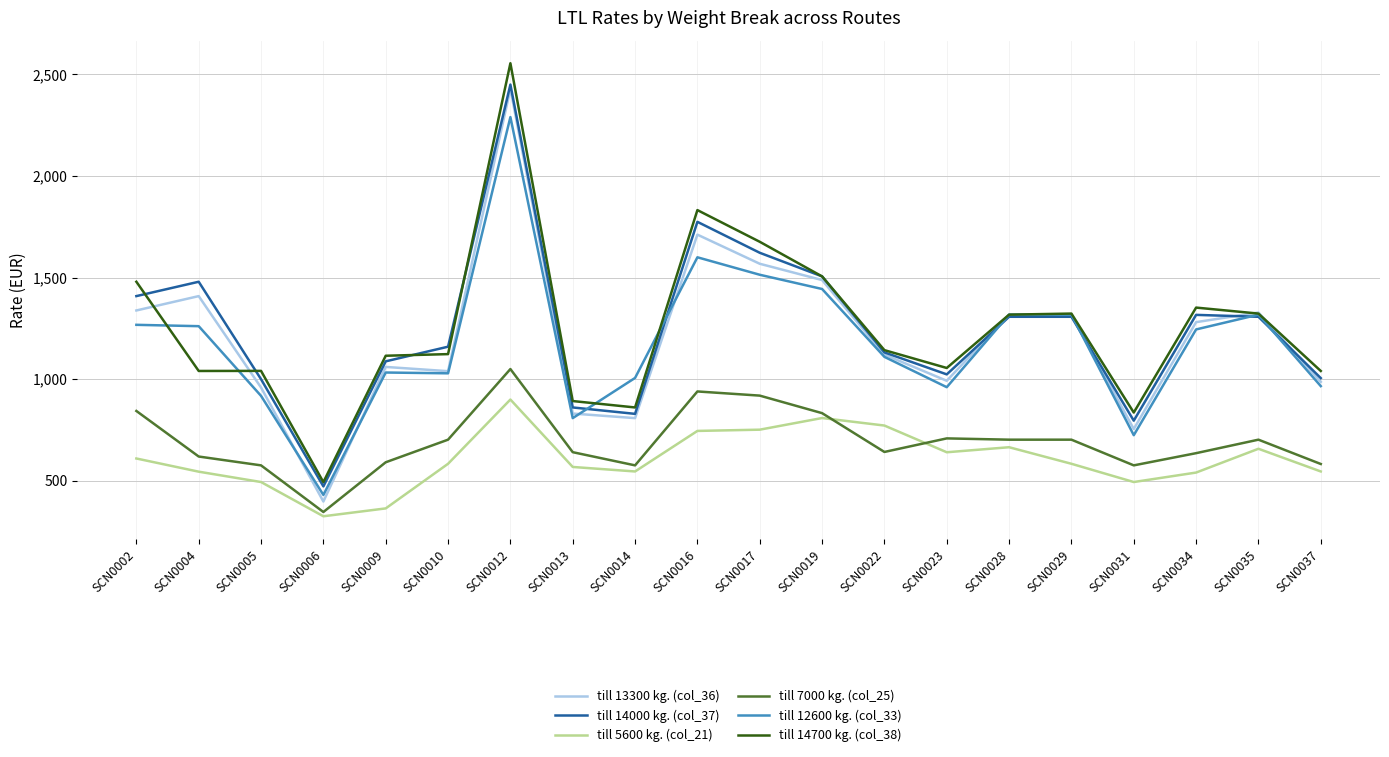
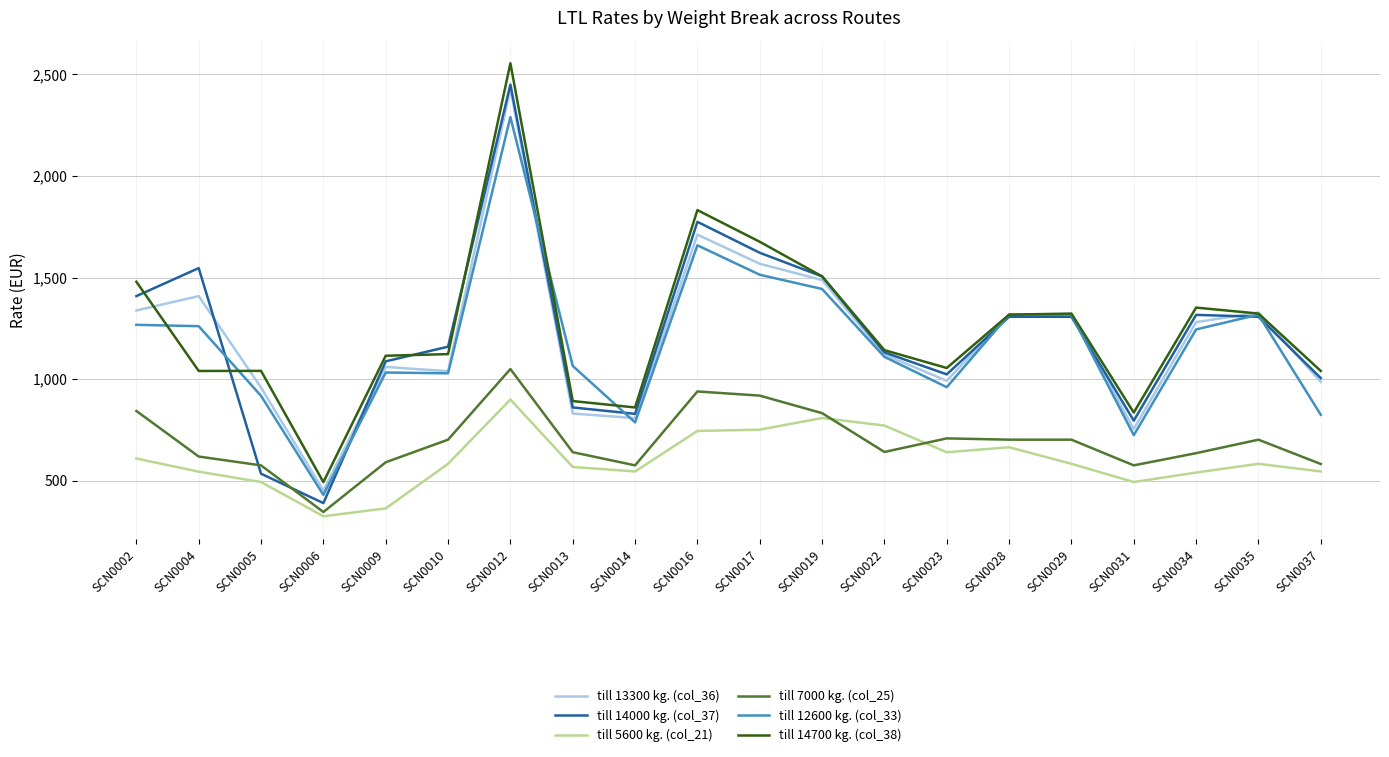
till 14000 kg. (col_37), SCN0004: 1,480 -> 1,550
till 14000 kg. (col_37), SCN0005: 1,000 -> 540
till 13300 kg. (col_36), SCN0006: 400 -> 450
till 14000 kg. (col_37), SCN0006: 470 -> 390
till 12600 kg. (col_33), SCN0013: 810 -> 1,070
till 12600 kg. (col_33), SCN0014: 1,010 -> 790
till 12600 kg. (col_33), SCN0016: 1,600 -> 1,660
till 5600 kg. (col_21), SCN0035: 660 -> 580
till 12600 kg. (col_33), SCN0037: 970 -> 830
